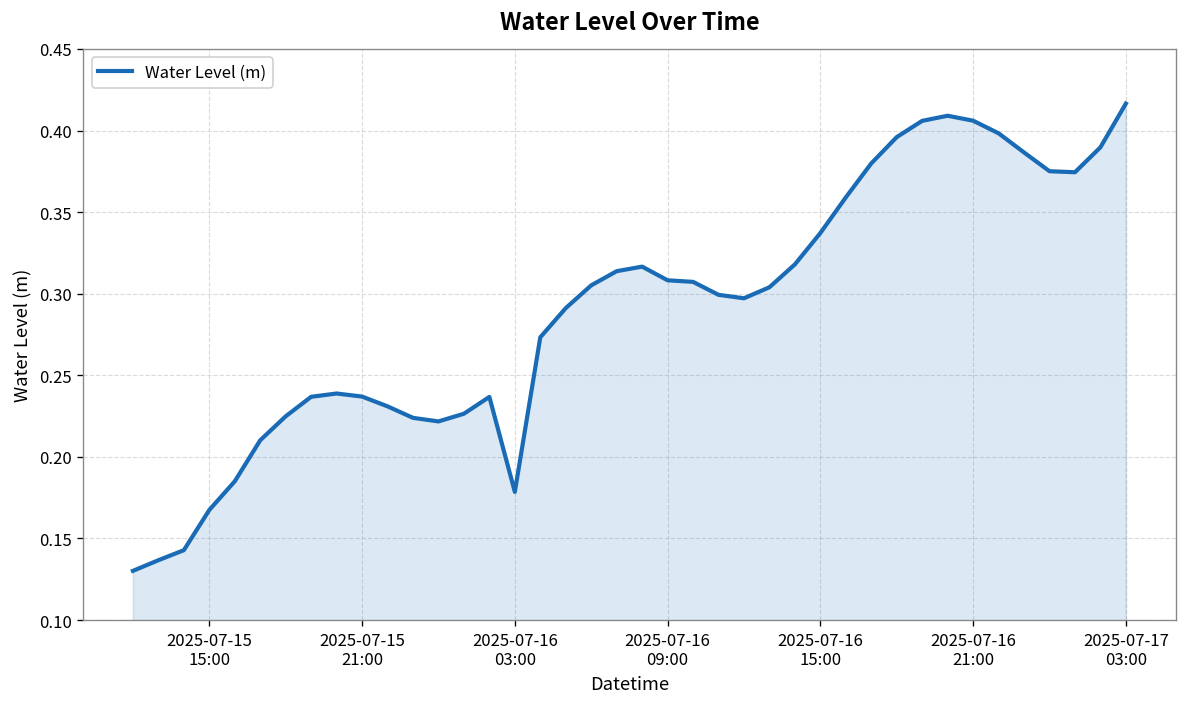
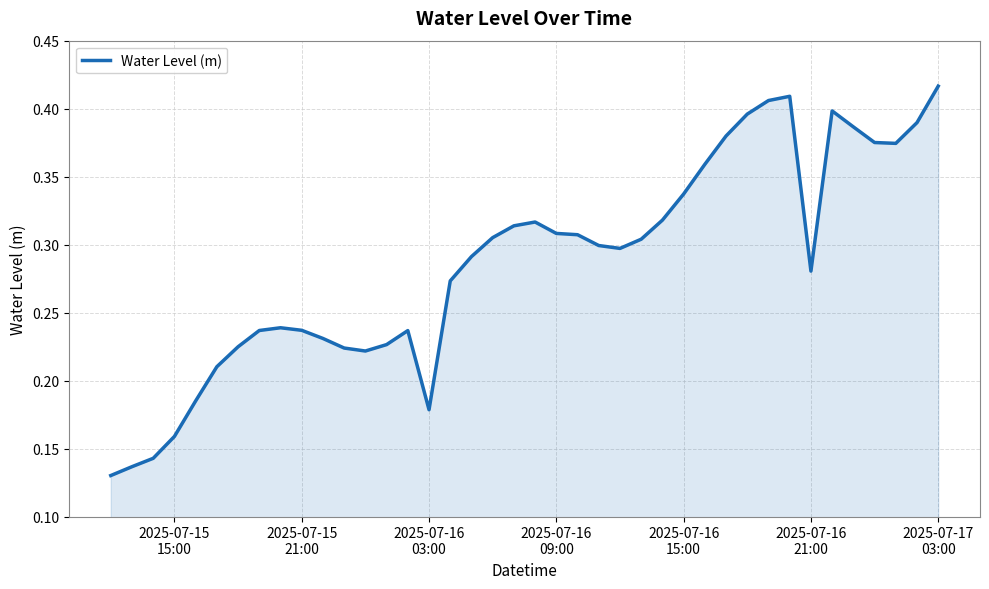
2025-07-15 15:00: 0.167 -> 0.159
2025-07-16 21:00: 0.406 -> 0.281
